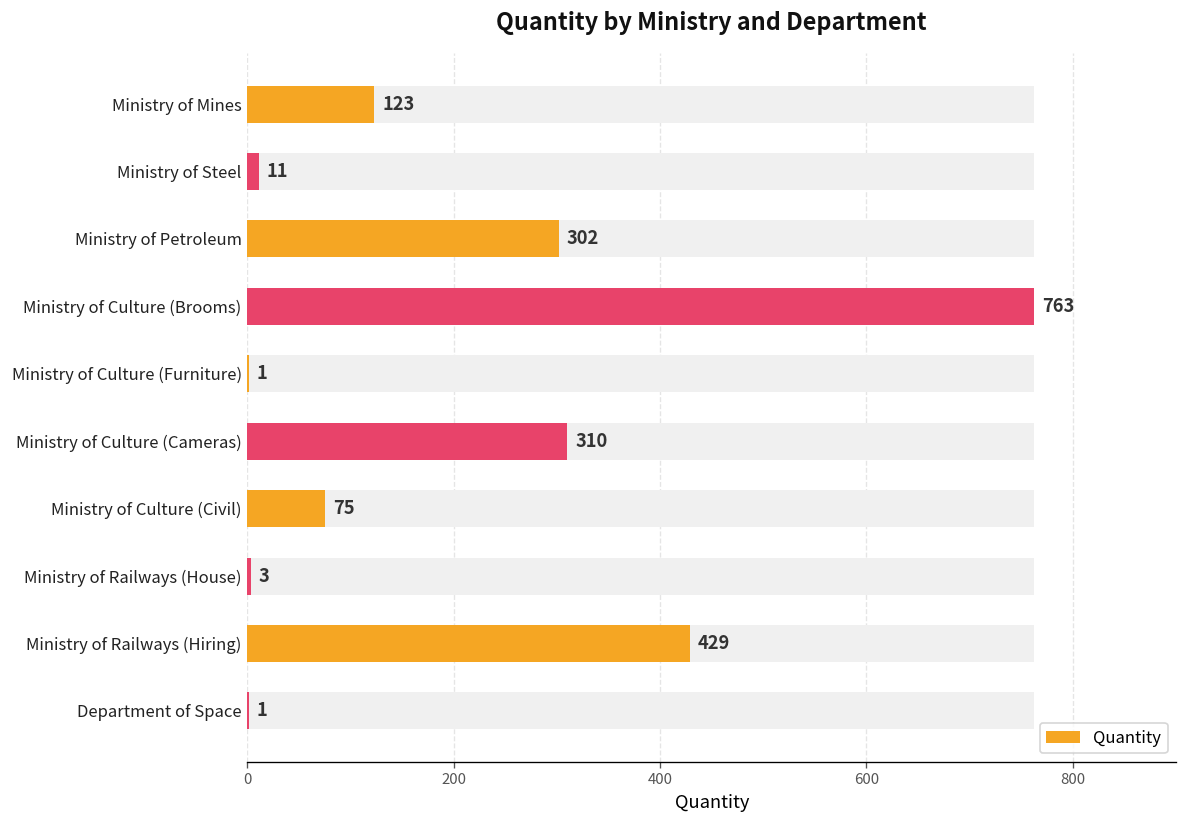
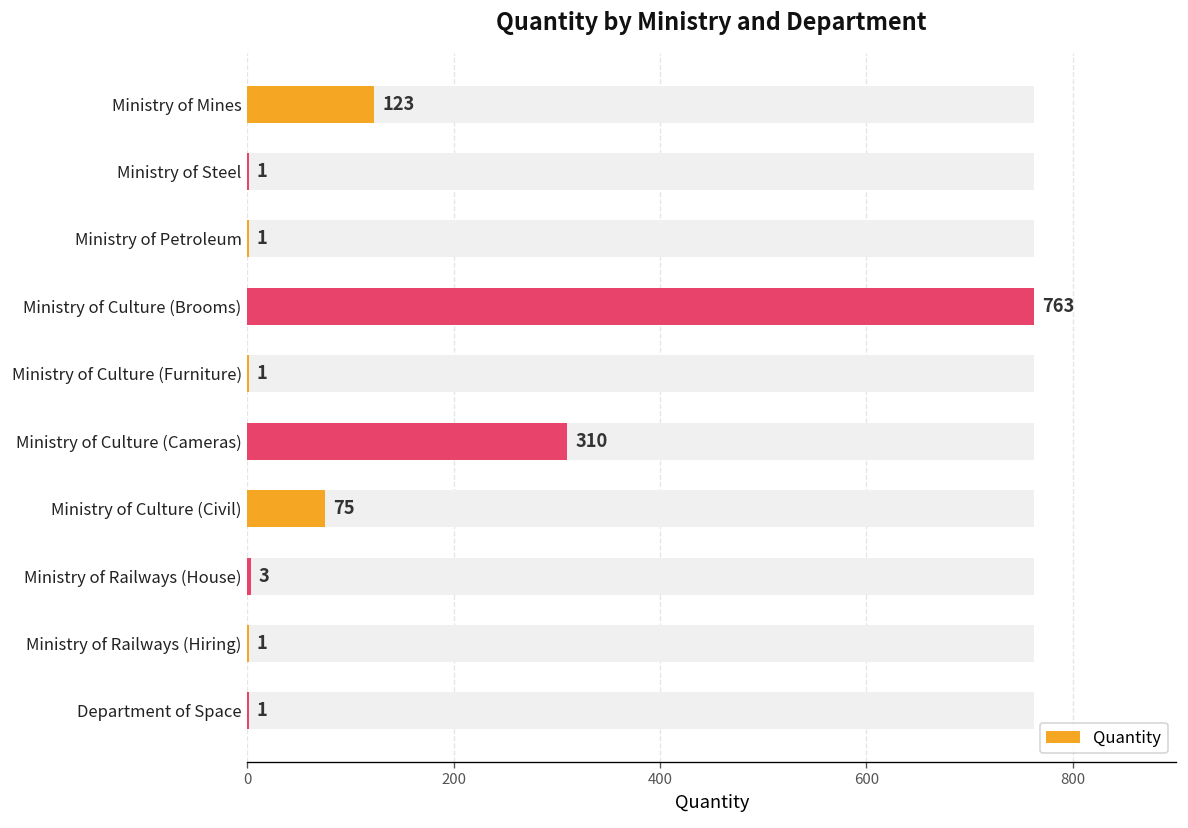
Quantity, Ministry of Steel: 11 -> 1
Quantity, Ministry of Petroleum: 302 -> 1
Quantity, Ministry of Railways (Hiring): 429 -> 1
